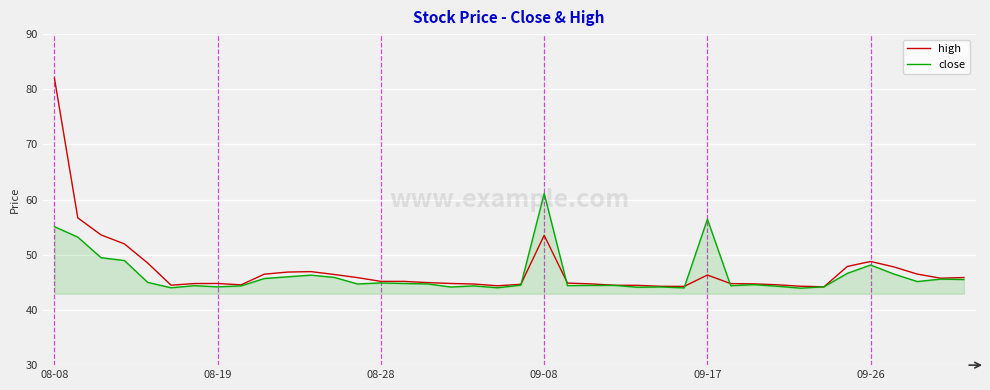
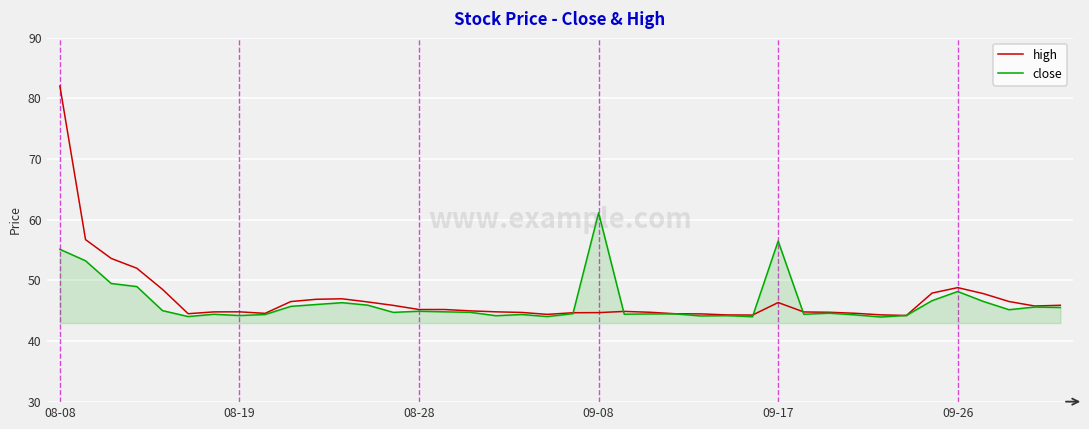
high, 09-08: 54 -> 45
